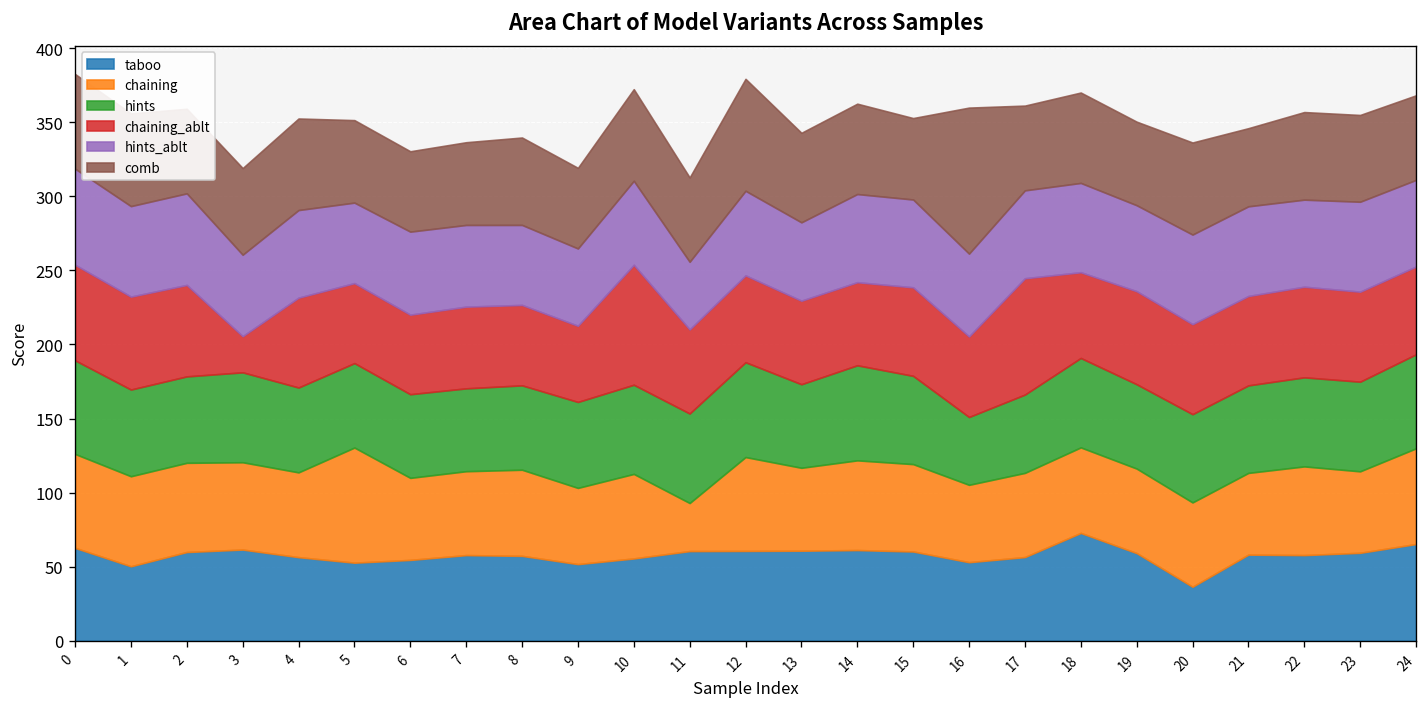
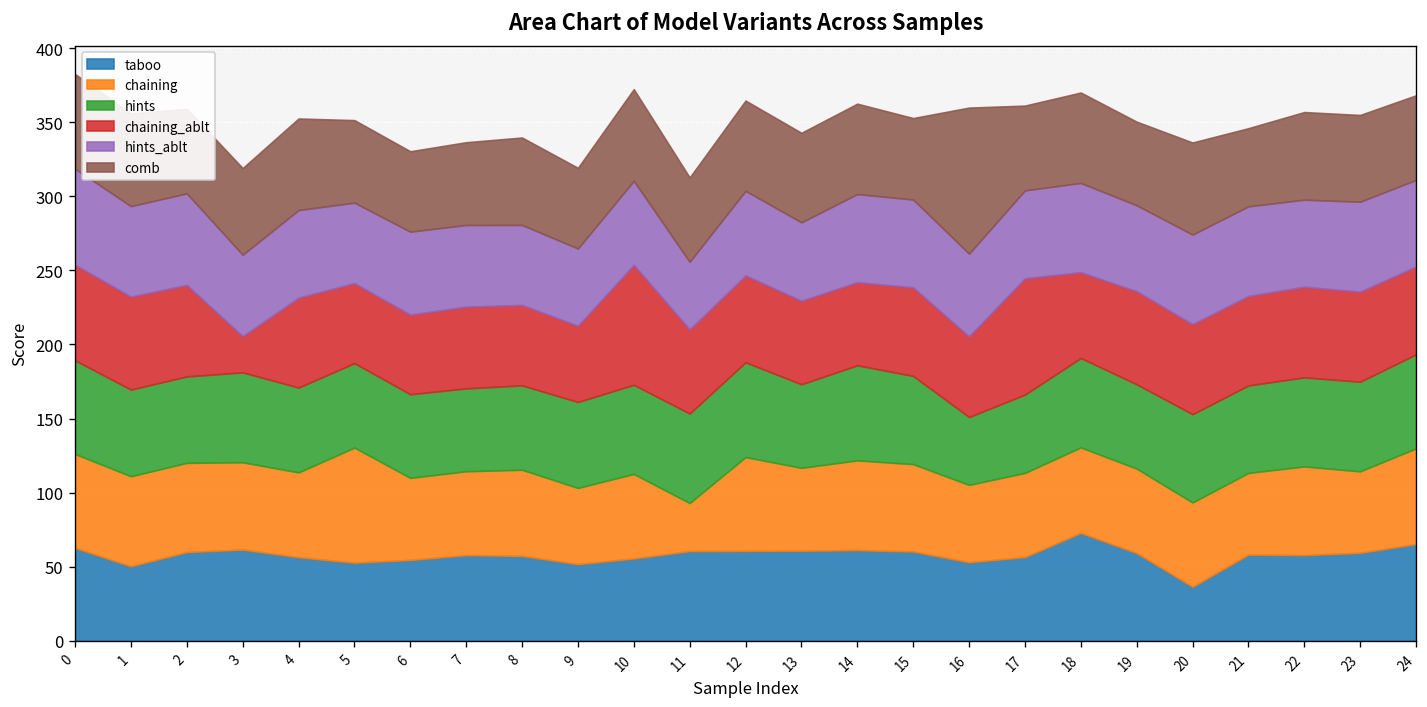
comb, 12: 76 -> 61
